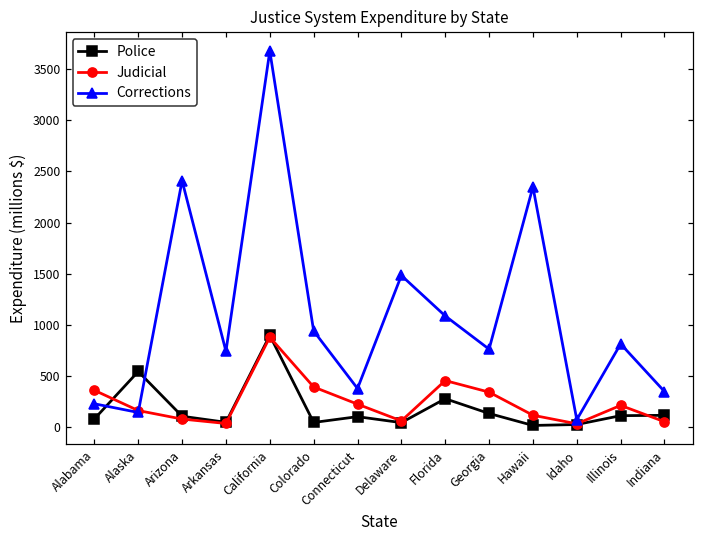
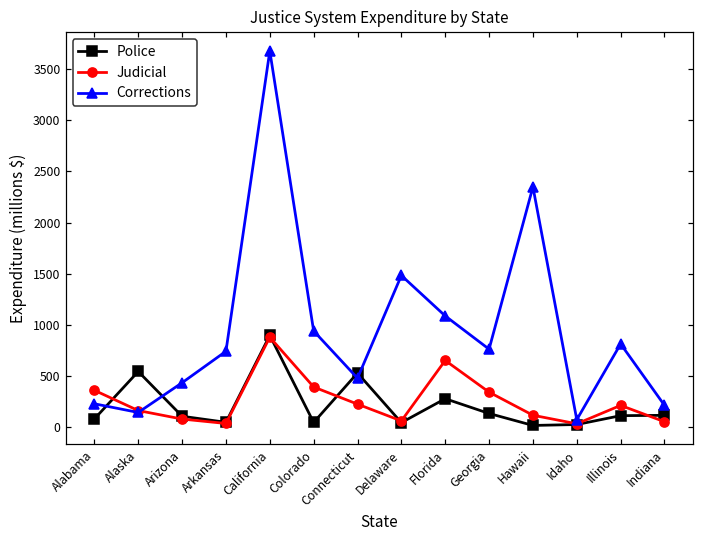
Corrections, Arizona: 2400 -> 400
Police, Connecticut: 100 -> 500
Corrections, Connecticut: 400 -> 500
Judicial, Florida: 500 -> 700
Corrections, Indiana: 400 -> 200
